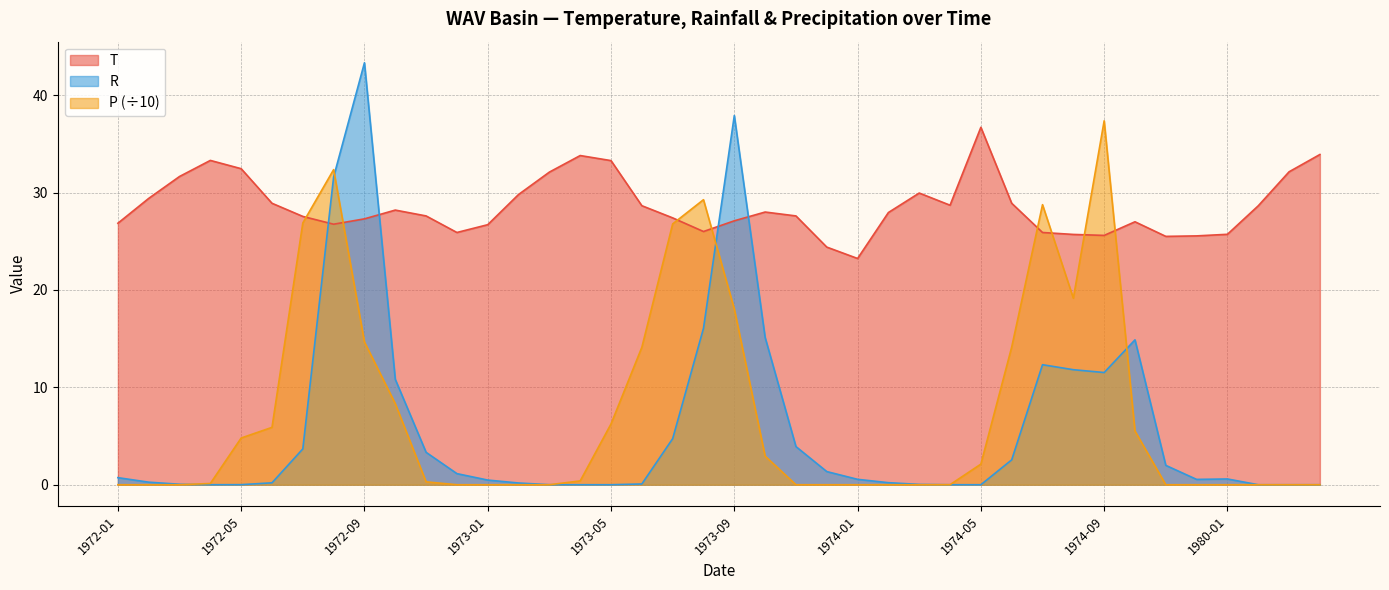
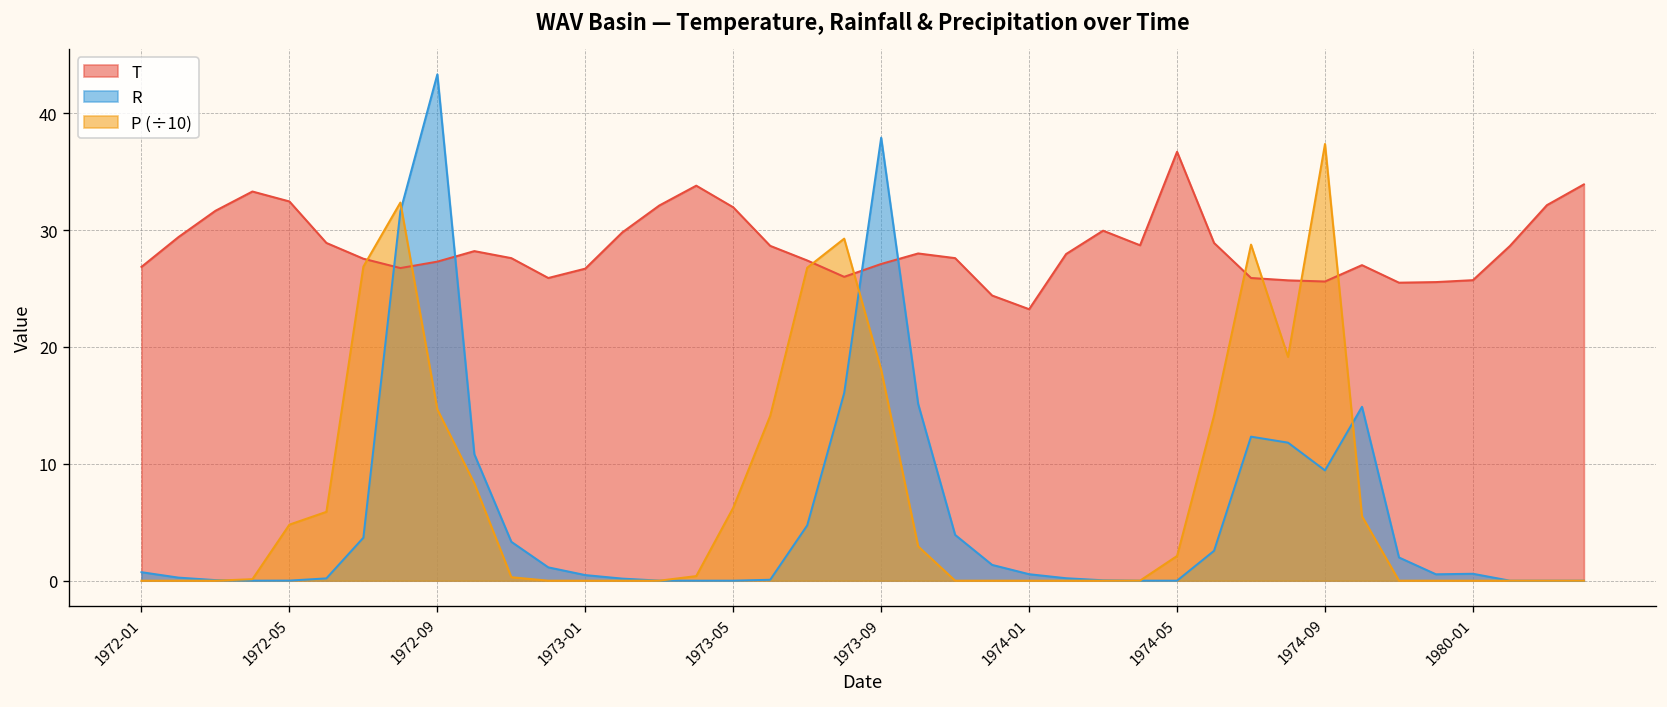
T, 1973-05: 33 -> 32
R, 1974-09: 12 -> 9
